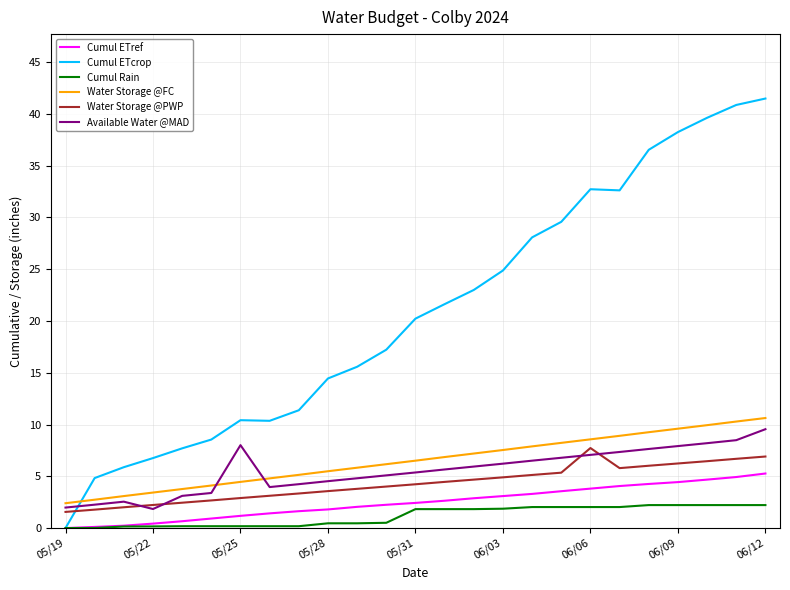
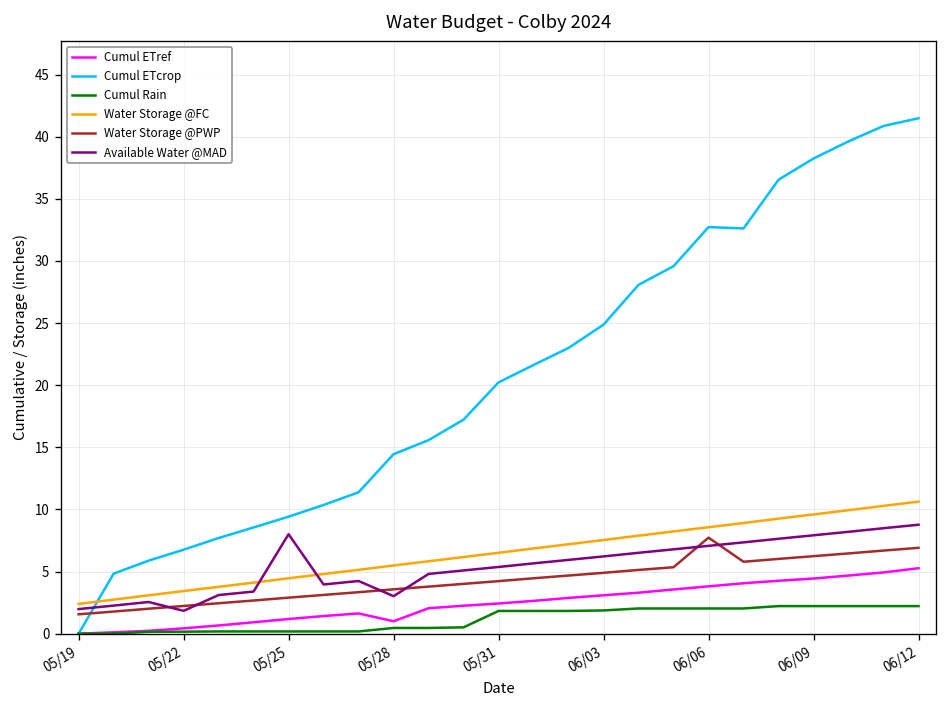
Cumul ETcrop, 05/25: 10.4 -> 9.4
Cumul ETref, 05/28: 1.8 -> 1.0
Available Water @MAD, 05/28: 4.5 -> 3.0
Available Water @MAD, 06/12: 9.6 -> 8.8
